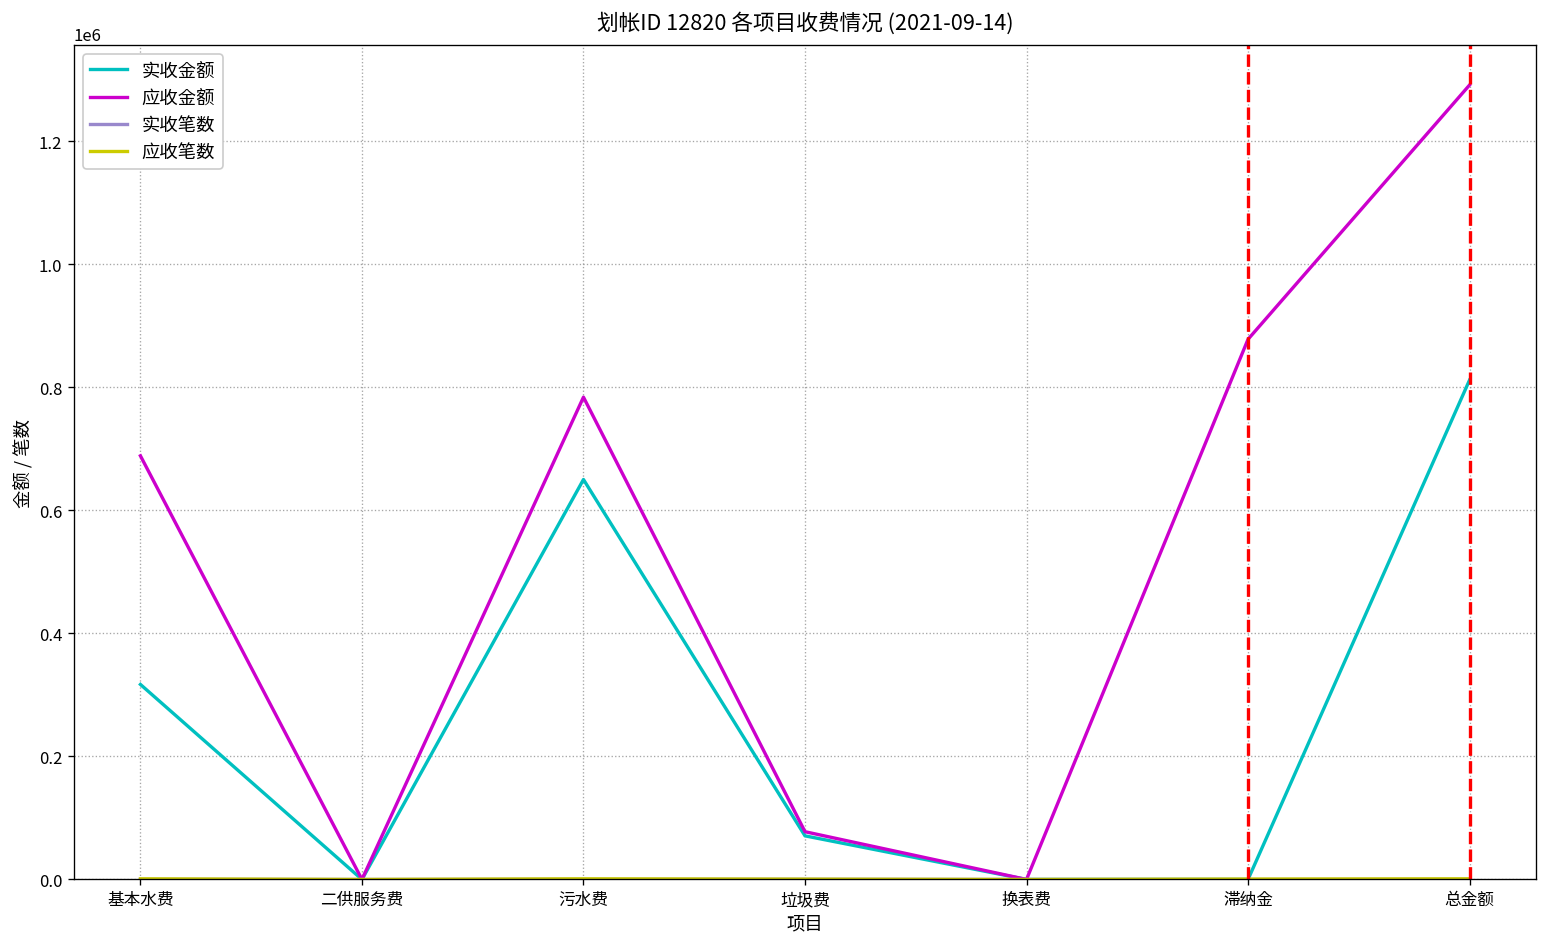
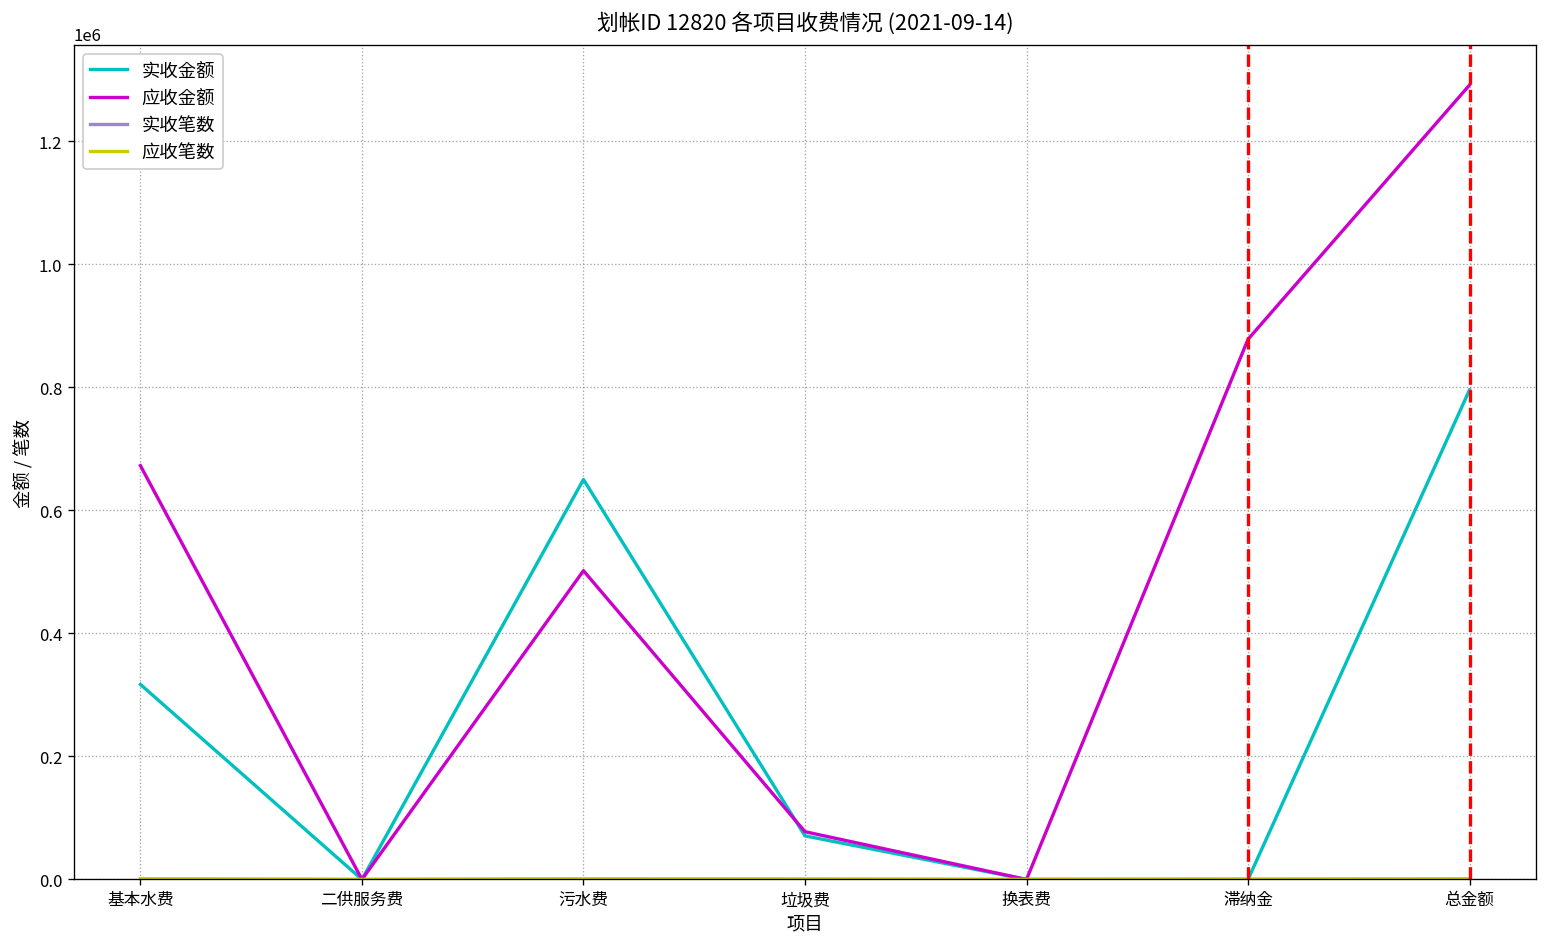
应收金额, 基本水费: 690000 -> 670000
应收金额, 污水费: 780000 -> 500000
实收金额, 总金额: 810000 -> 800000
